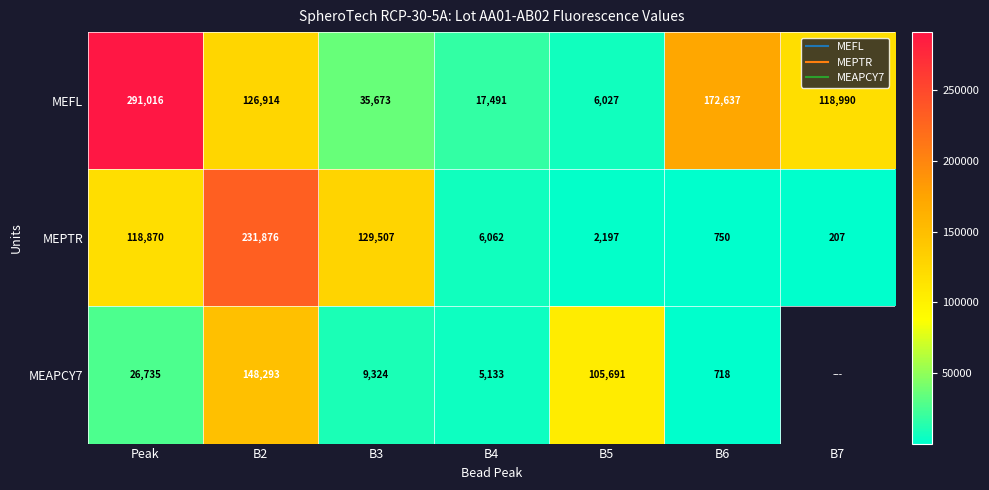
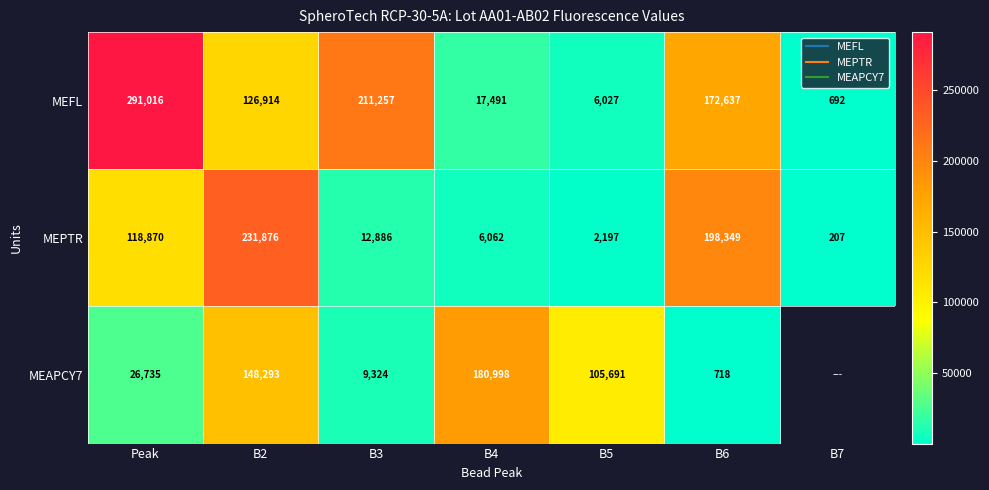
MEFL, B3: 35,673 -> 211,257
MEFL, B7: 118,990 -> 692
MEPTR, B3: 129,507 -> 12,886
MEPTR, B6: 750 -> 198,349
MEAPCY7, B4: 5,133 -> 180,998
